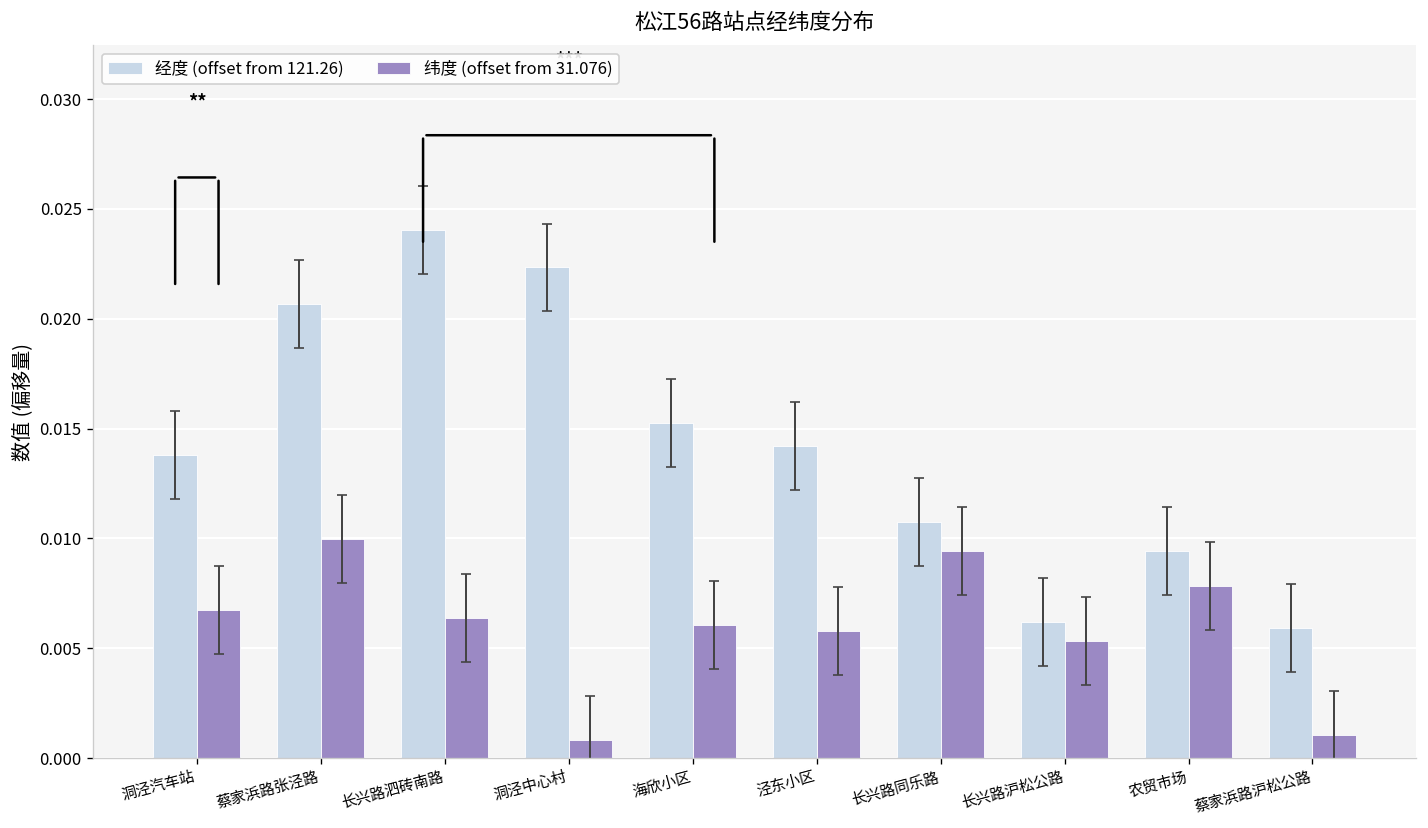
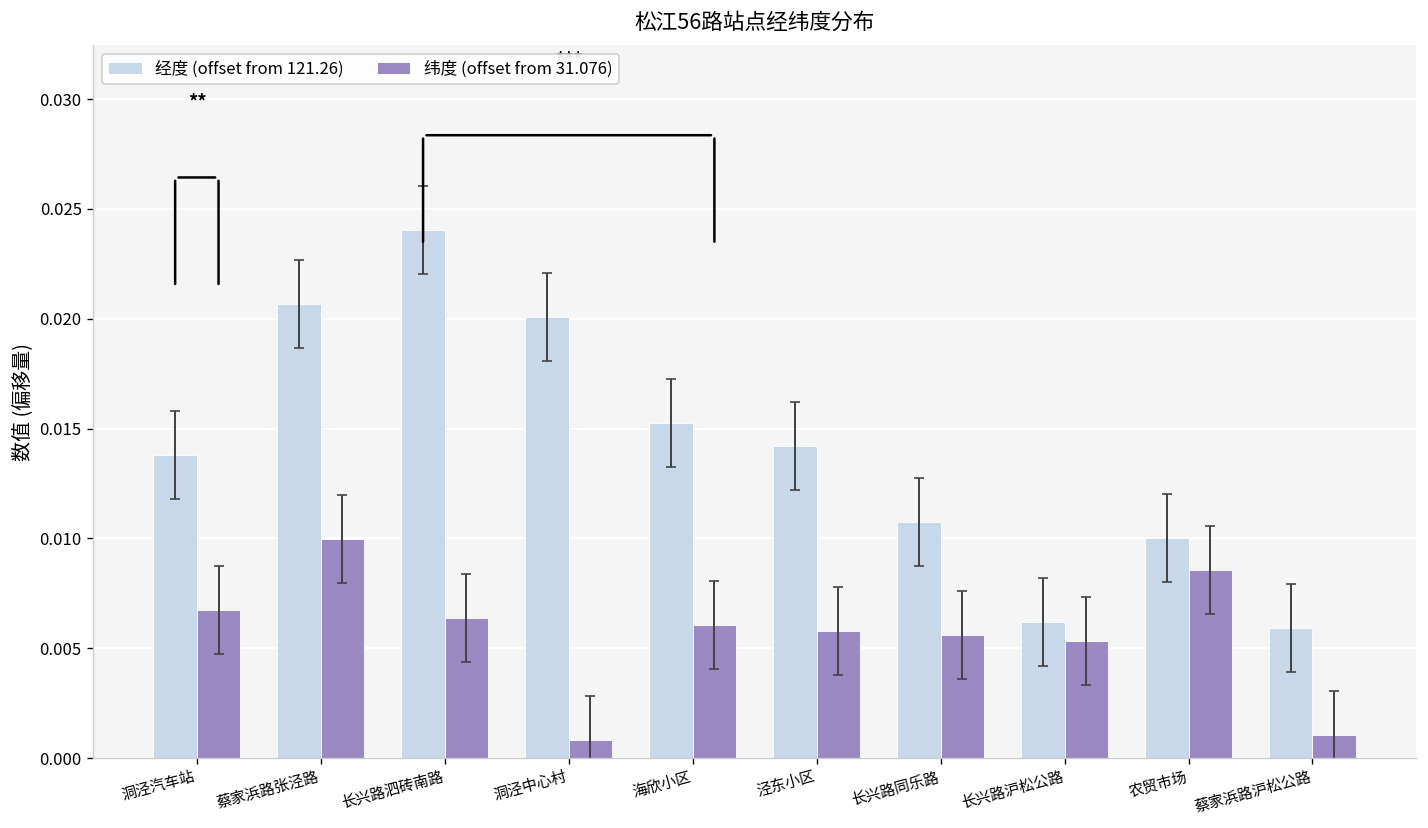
经度 (offset from 121.26), 洞泾中心村: 0.0223 -> 0.0201
纬度 (offset from 31.076), 长兴路同乐路: 0.0094 -> 0.0056
经度 (offset from 121.26), 农贸市场: 0.0094 -> 0.0100
纬度 (offset from 31.076), 农贸市场: 0.0078 -> 0.0086
